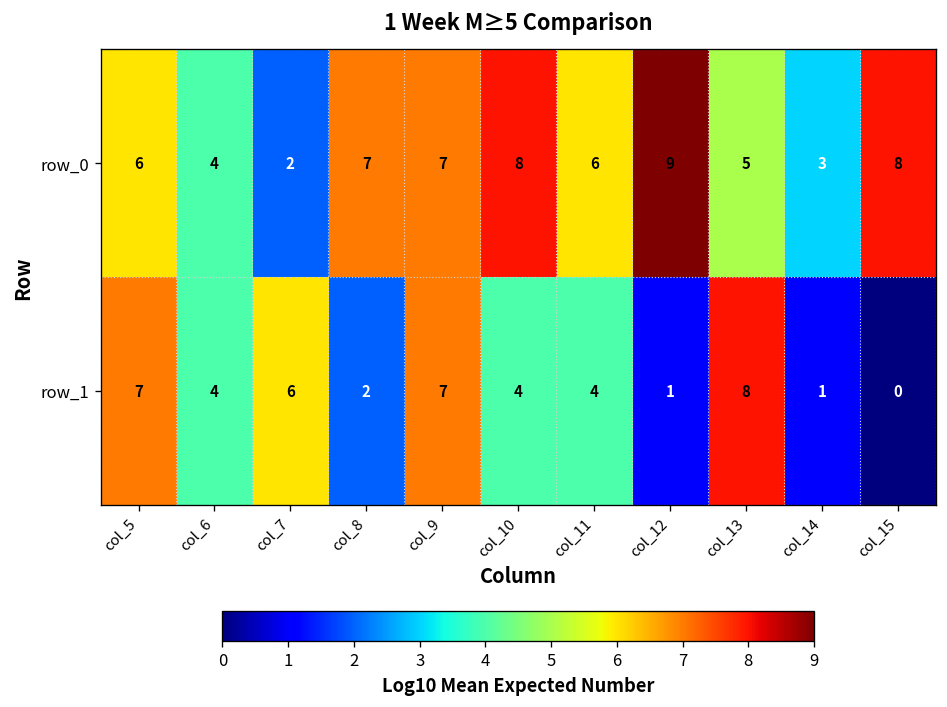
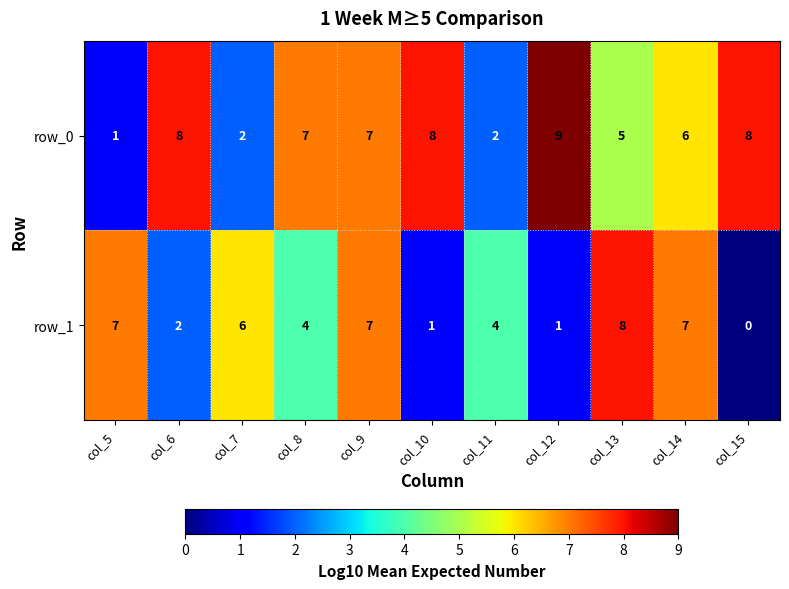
row_0, col_5: 6 -> 1
row_0, col_6: 4 -> 8
row_0, col_11: 6 -> 2
row_0, col_14: 3 -> 6
row_1, col_6: 4 -> 2
row_1, col_8: 2 -> 4
row_1, col_10: 4 -> 1
row_1, col_14: 1 -> 7
